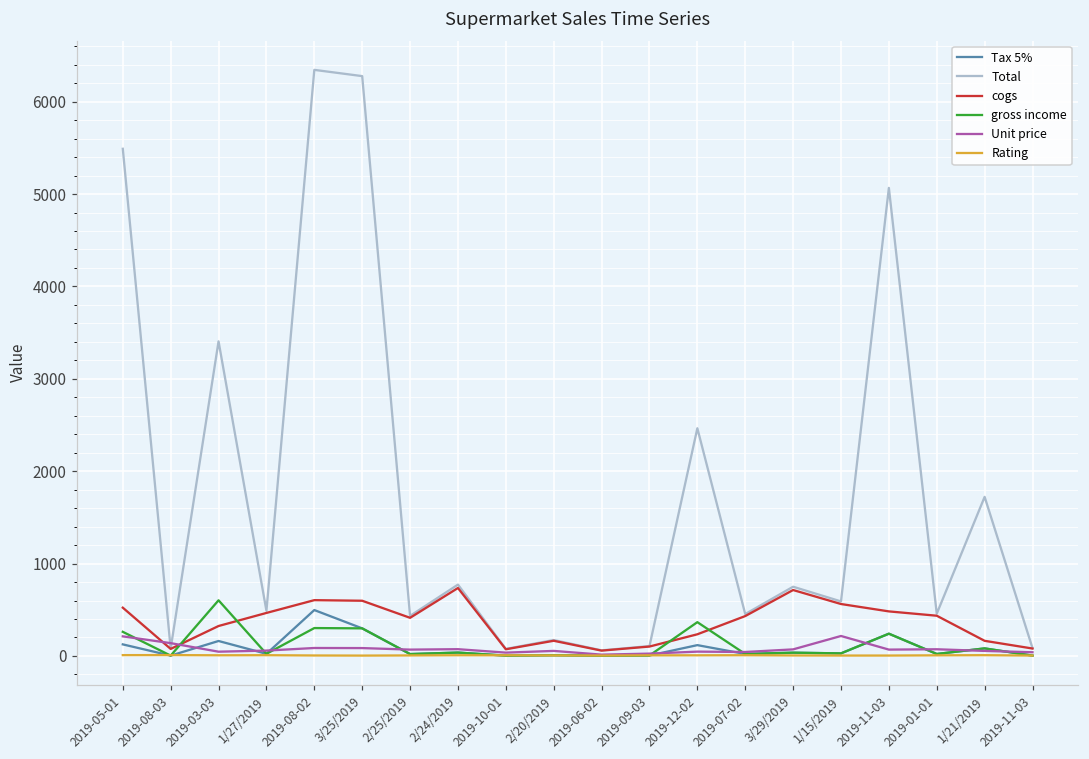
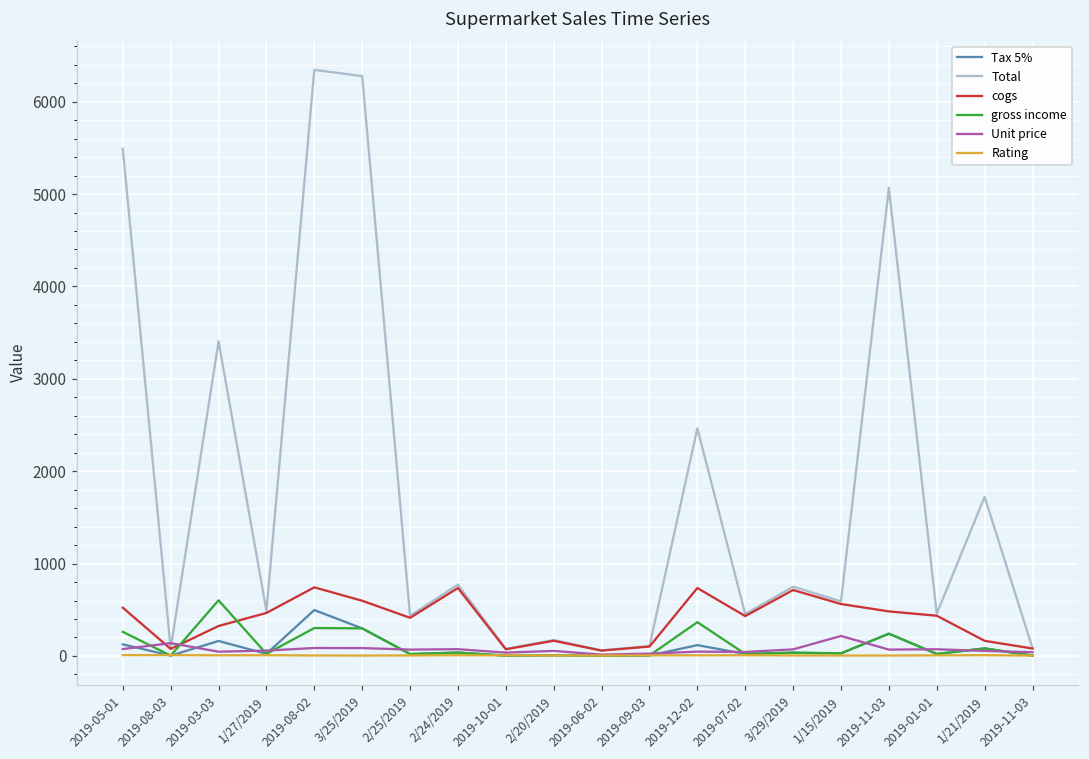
Unit price, 2019-05-01: 200 -> 100
cogs, 2019-08-02: 600 -> 700
cogs, 2019-12-02: 200 -> 700
